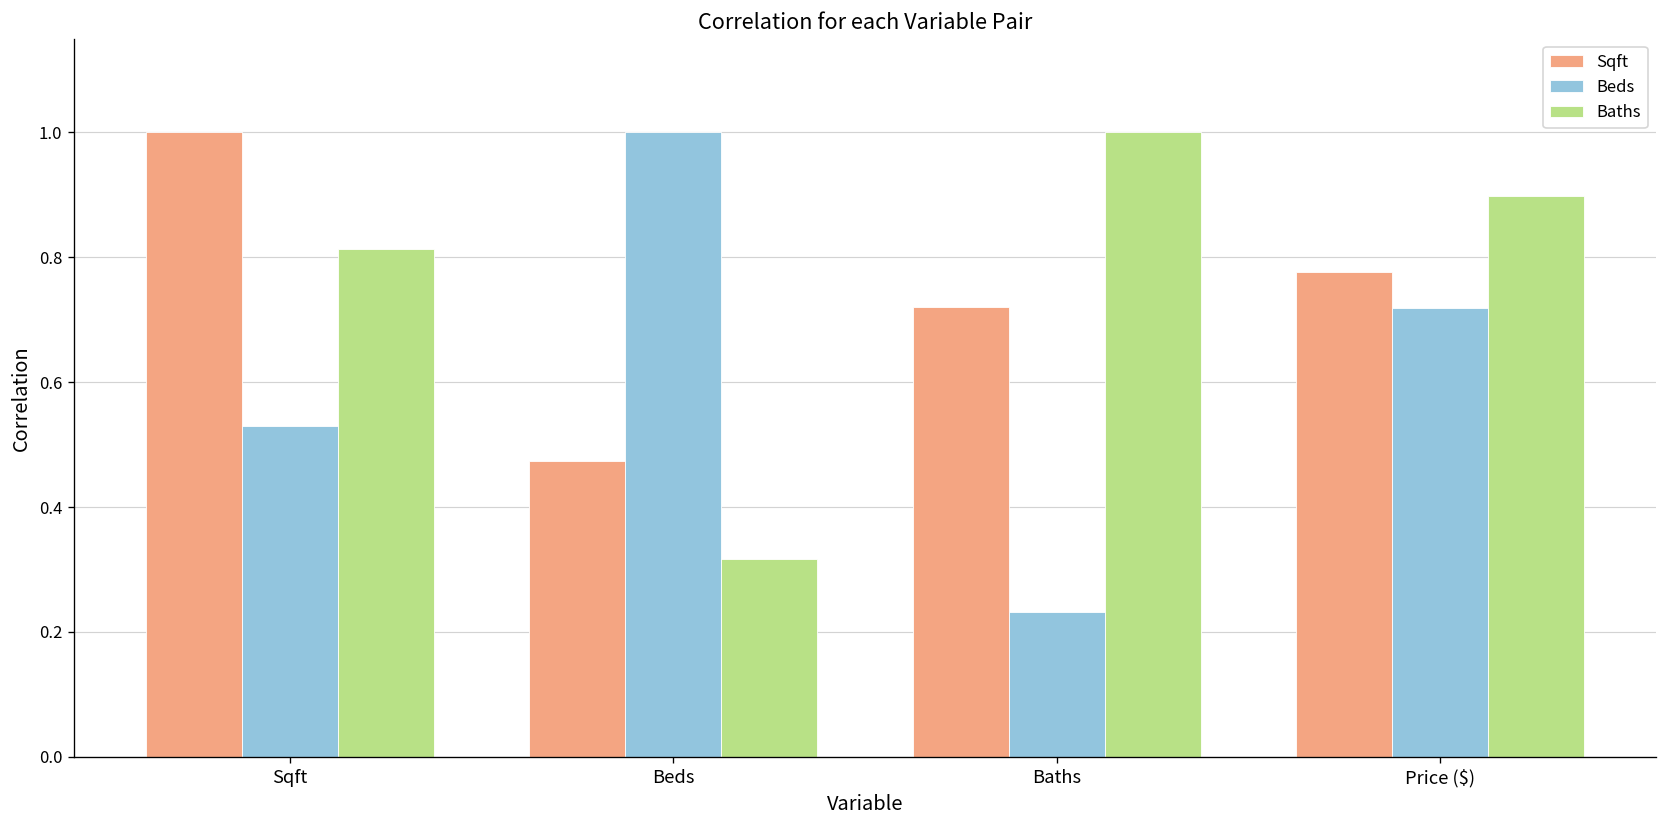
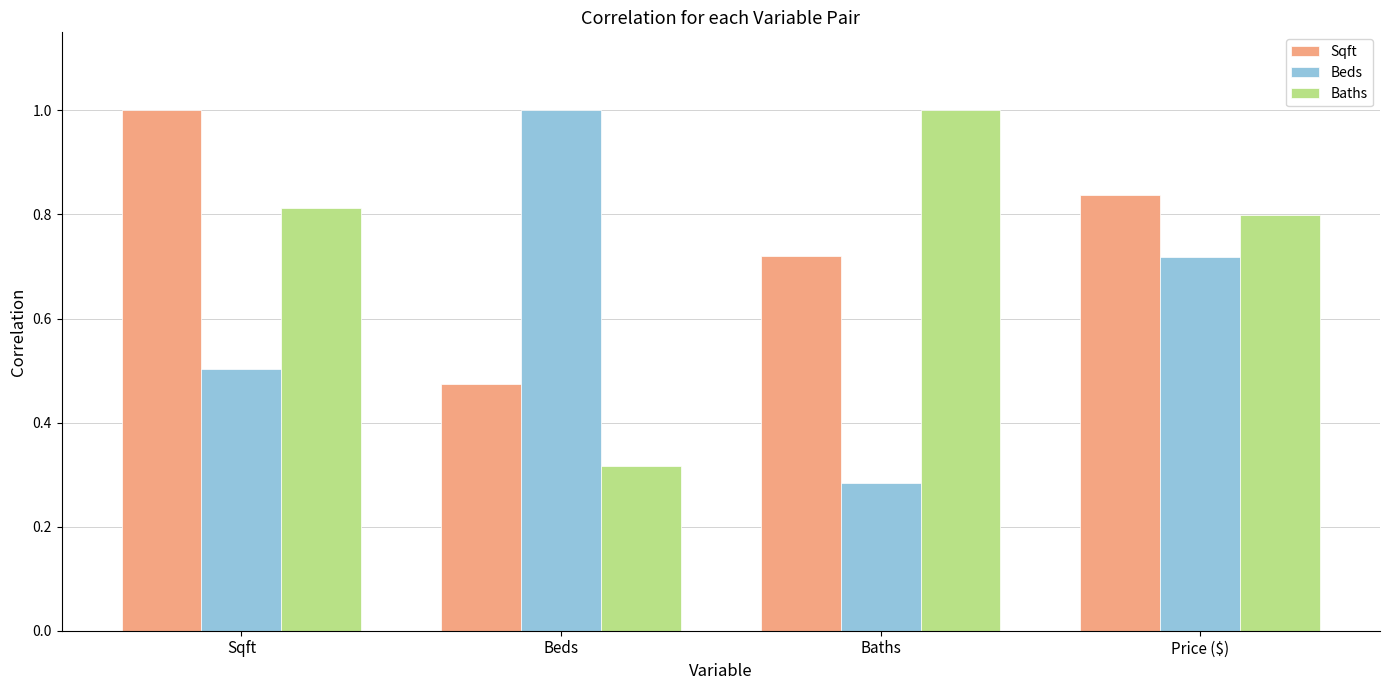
Beds, Sqft: 0.53 -> 0.50
Beds, Baths: 0.23 -> 0.28
Sqft, Price ($): 0.78 -> 0.84
Baths, Price ($): 0.90 -> 0.80
